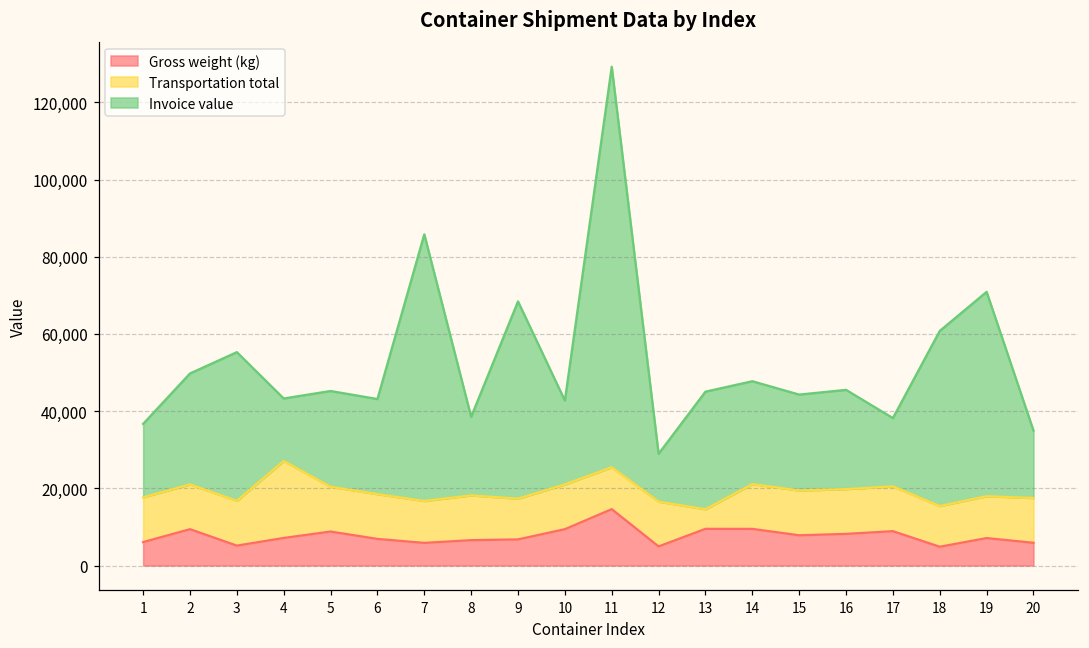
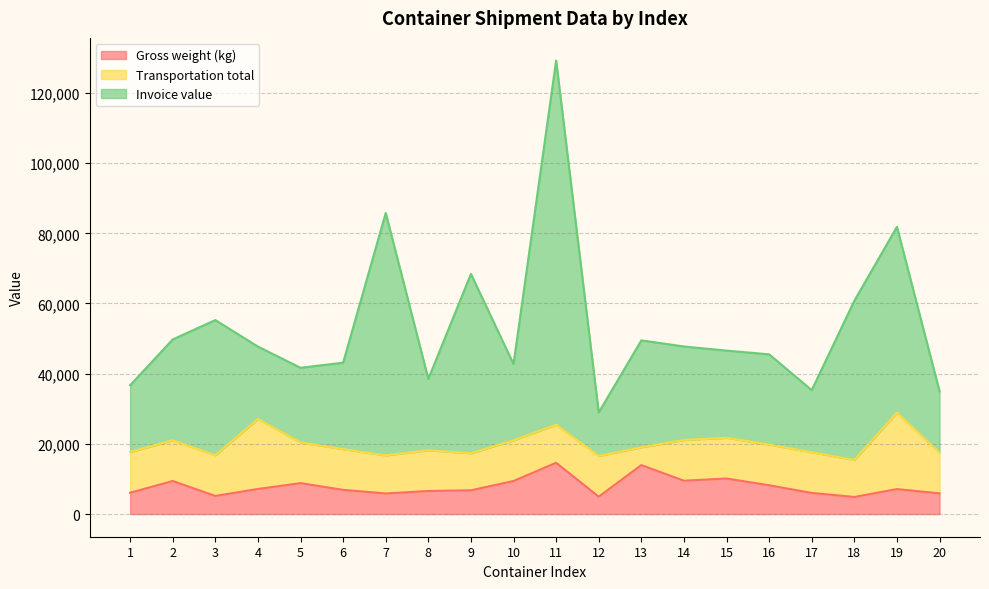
Invoice value, 4: 16,000 -> 21,000
Invoice value, 5: 25,000 -> 21,000
Gross weight (kg), 13: 10,000 -> 14,000
Gross weight (kg), 15: 8,000 -> 10,000
Gross weight (kg), 17: 9,000 -> 6,000
Transportation total, 19: 11,000 -> 22,000
